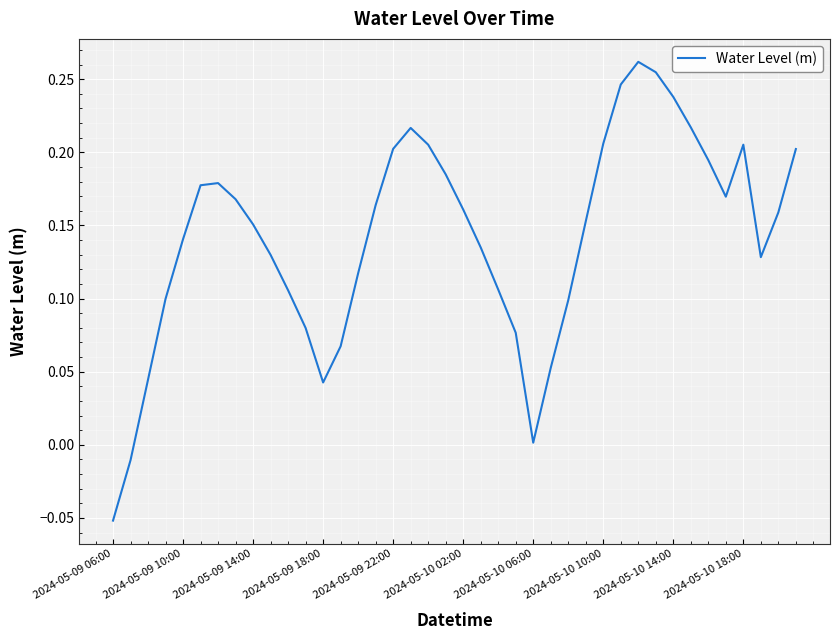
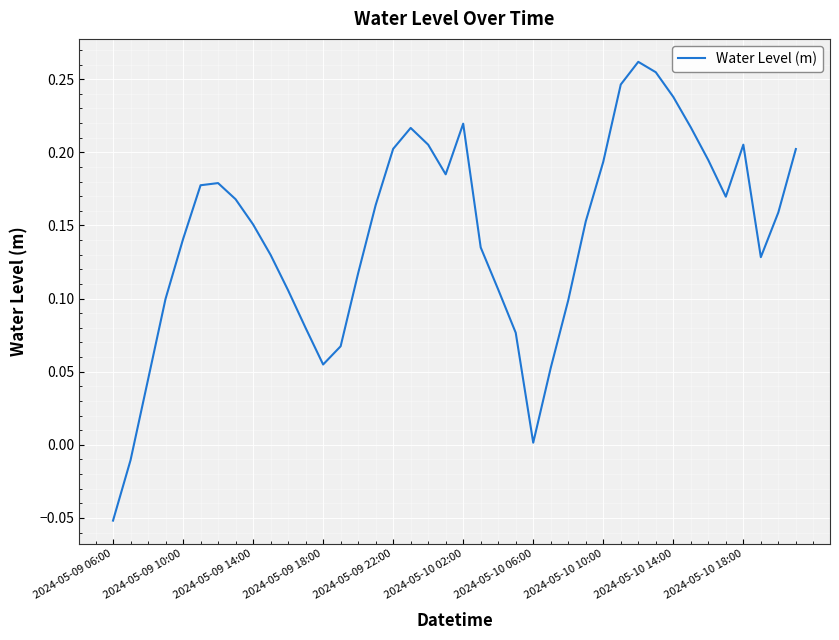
2024-05-09 18:00: 0.043 -> 0.055
2024-05-10 02:00: 0.161 -> 0.220
2024-05-10 10:00: 0.206 -> 0.193
